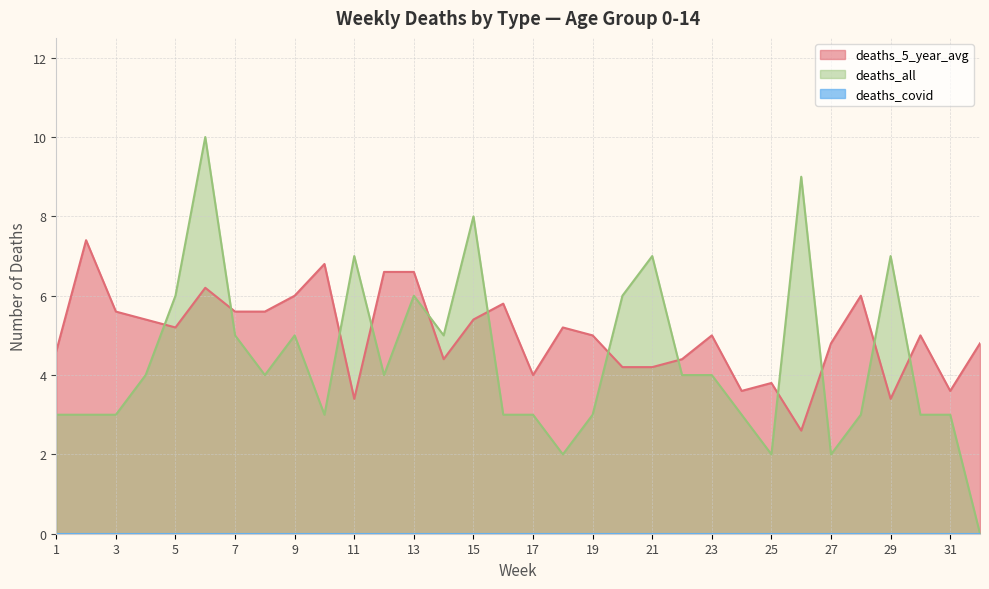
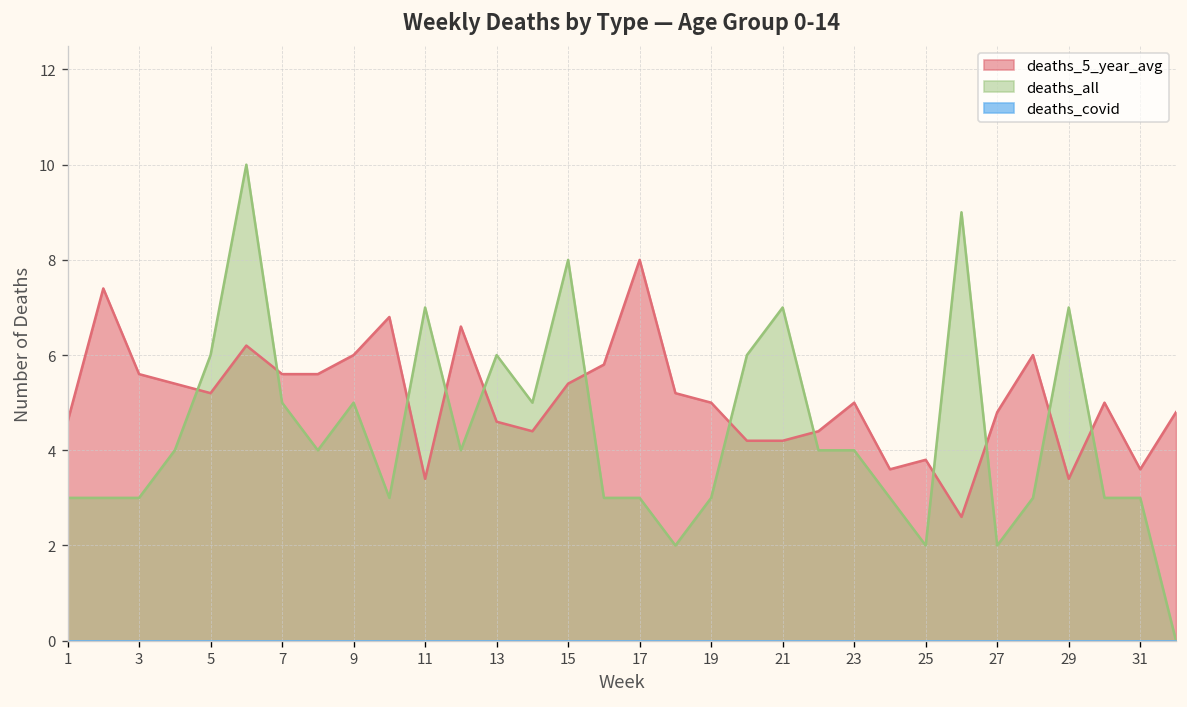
deaths_5_year_avg, 13: 6.6 -> 4.6
deaths_5_year_avg, 17: 4 -> 8
